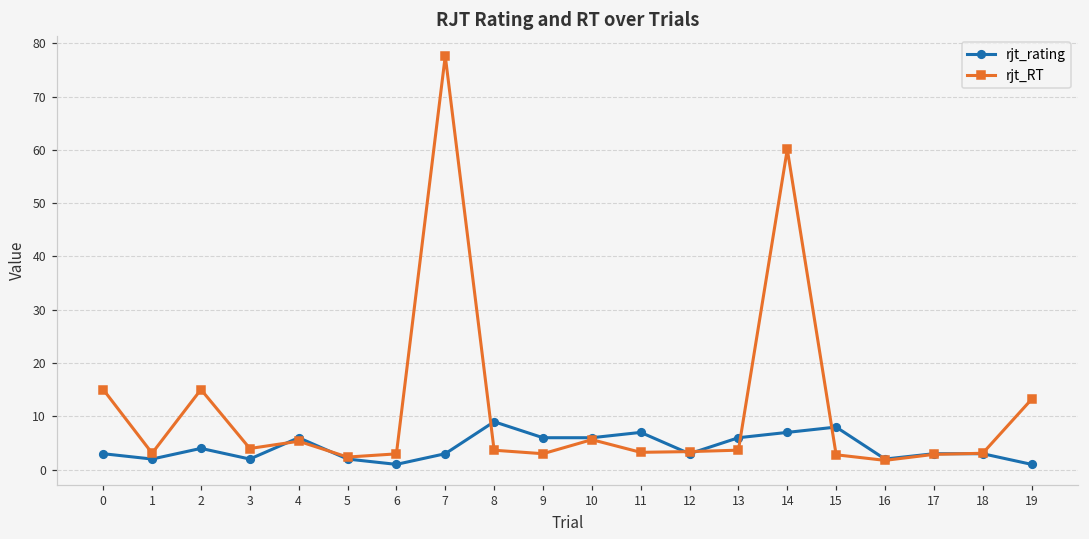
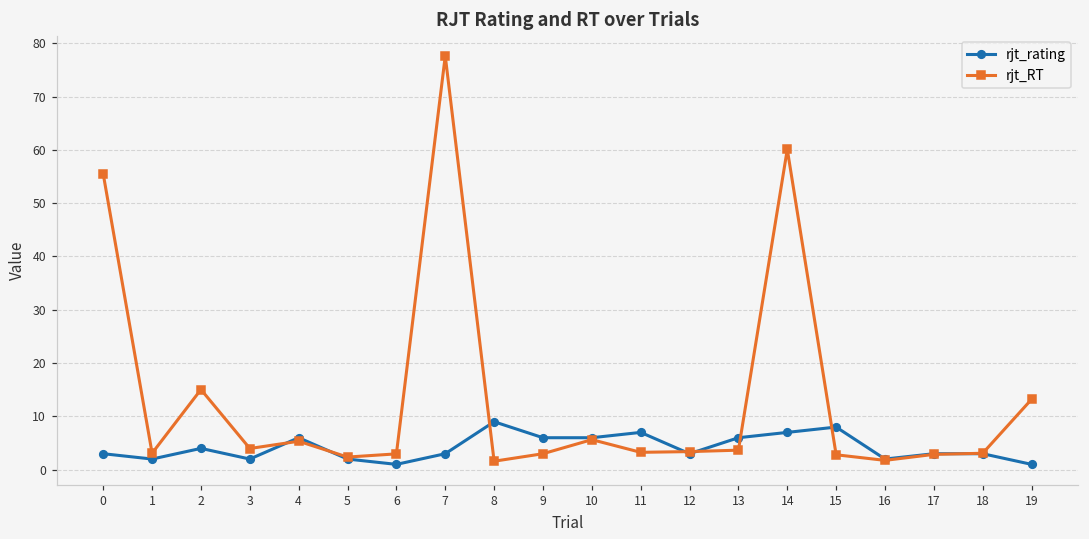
rjt_RT, 0: 15 -> 55
rjt_RT, 8: 4 -> 2
